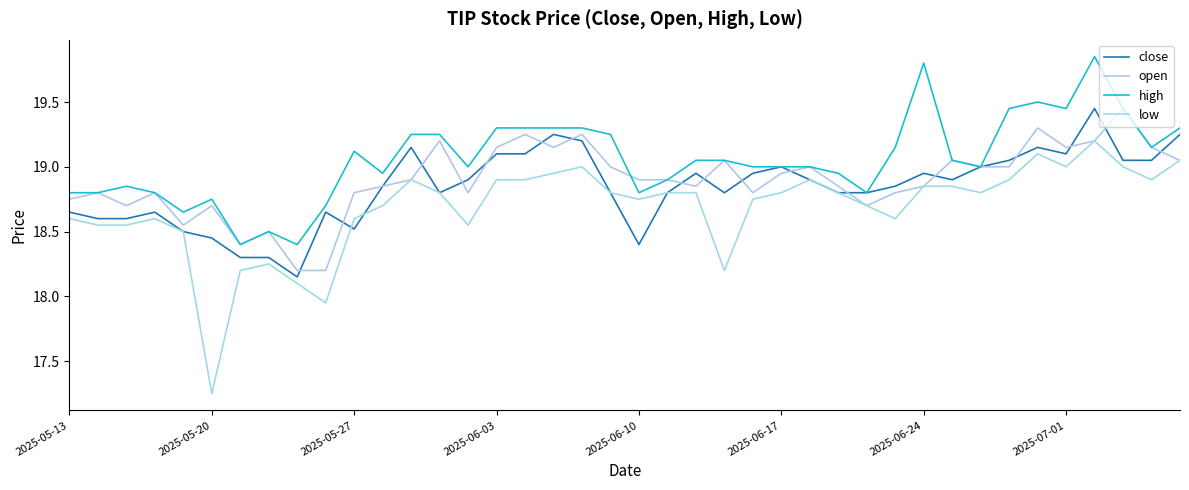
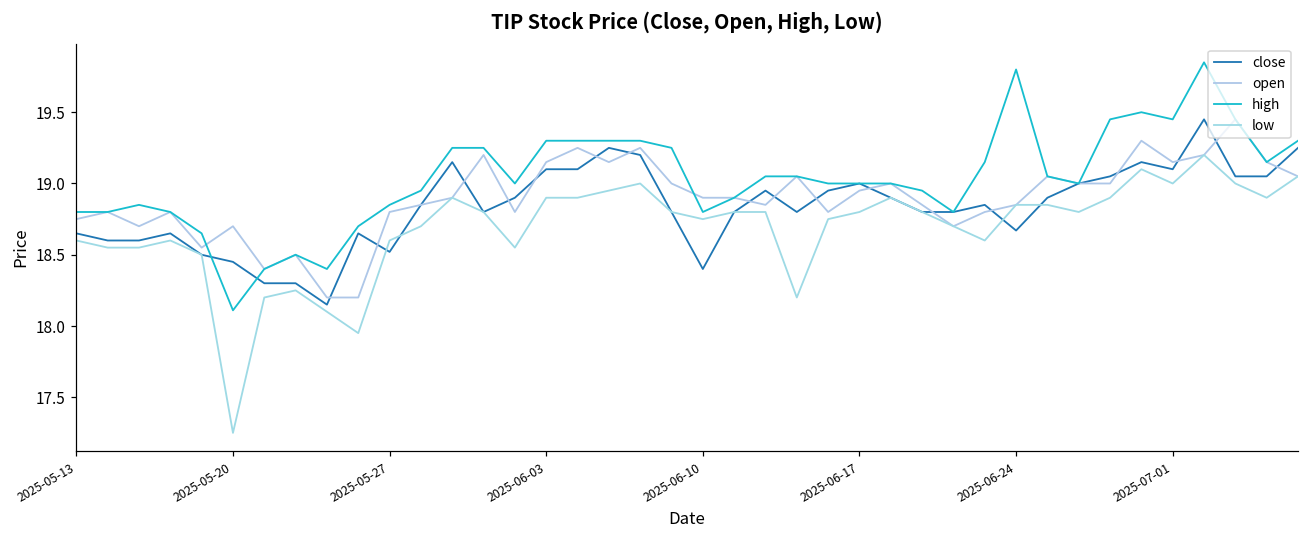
high, 2025-05-20: 18.75 -> 18.11
high, 2025-05-27: 19.12 -> 18.85
close, 2025-06-24: 18.95 -> 18.67
